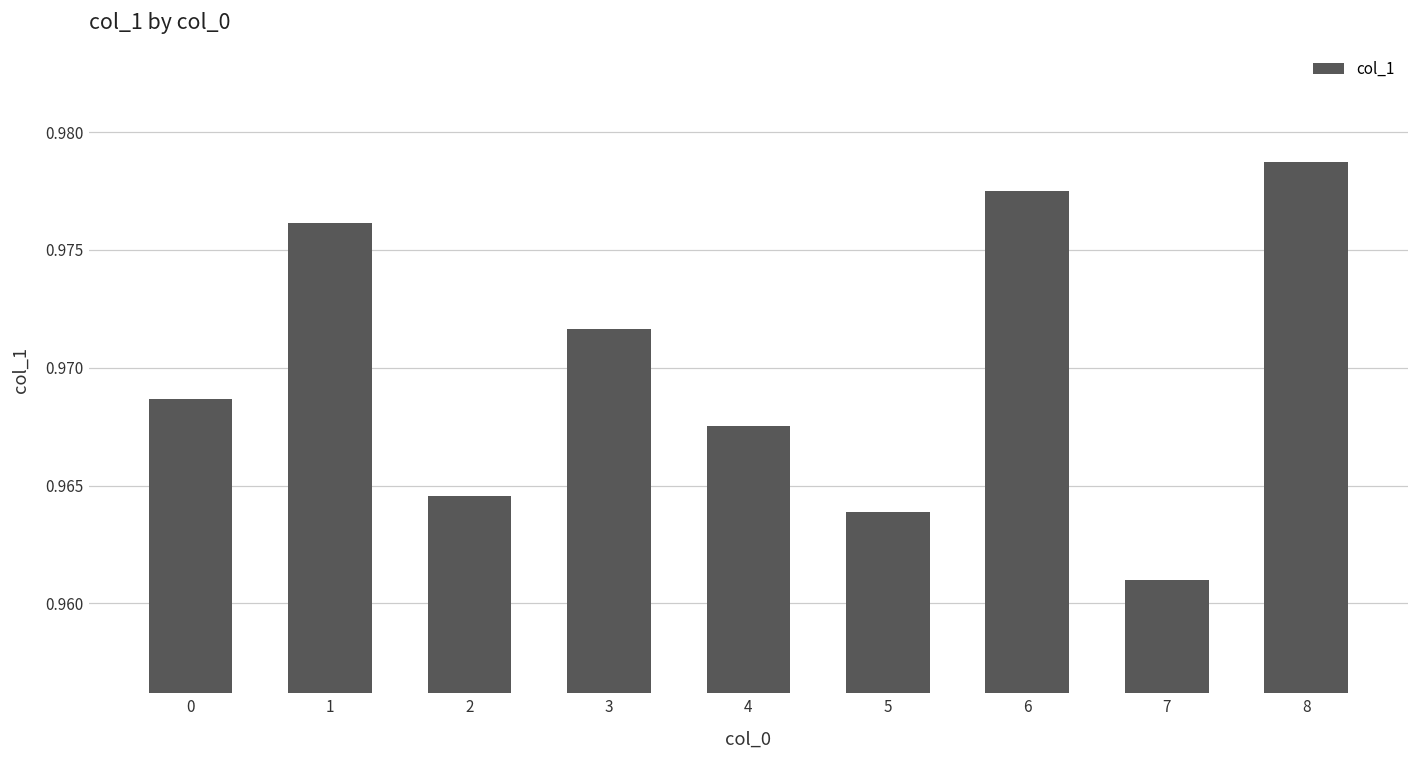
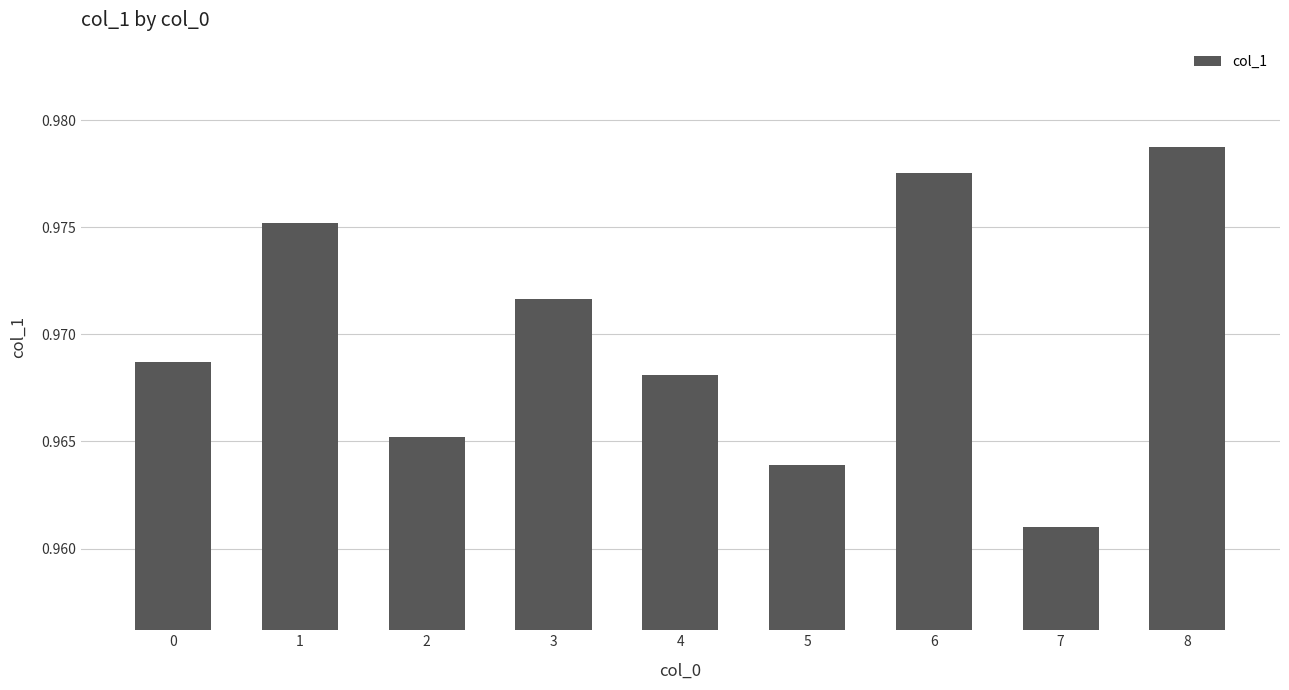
1: 0.9762 -> 0.9752
2: 0.9645 -> 0.9652
4: 0.9675 -> 0.9681
